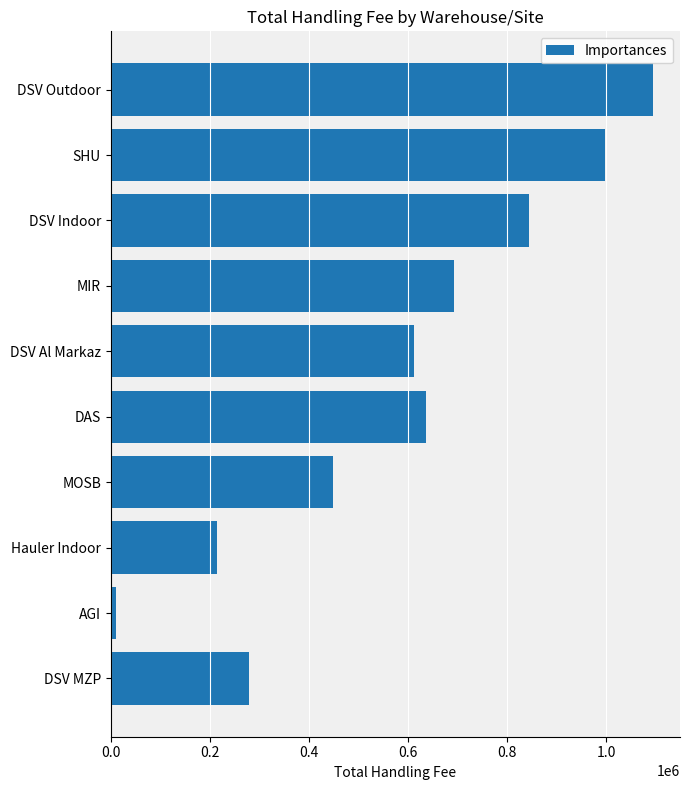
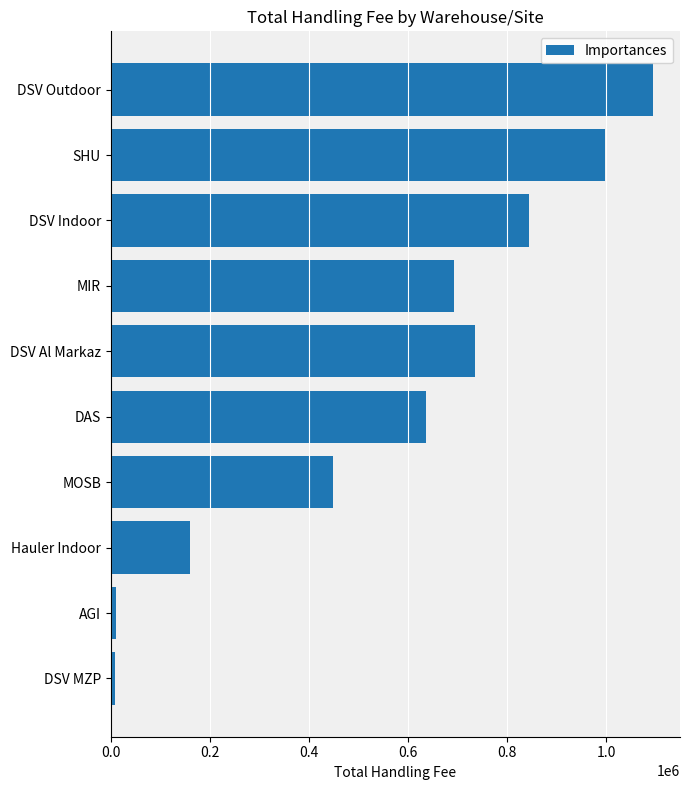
DSV Al Markaz: 610000 -> 740000
Hauler Indoor: 210000 -> 160000
DSV MZP: 280000 -> 10000
